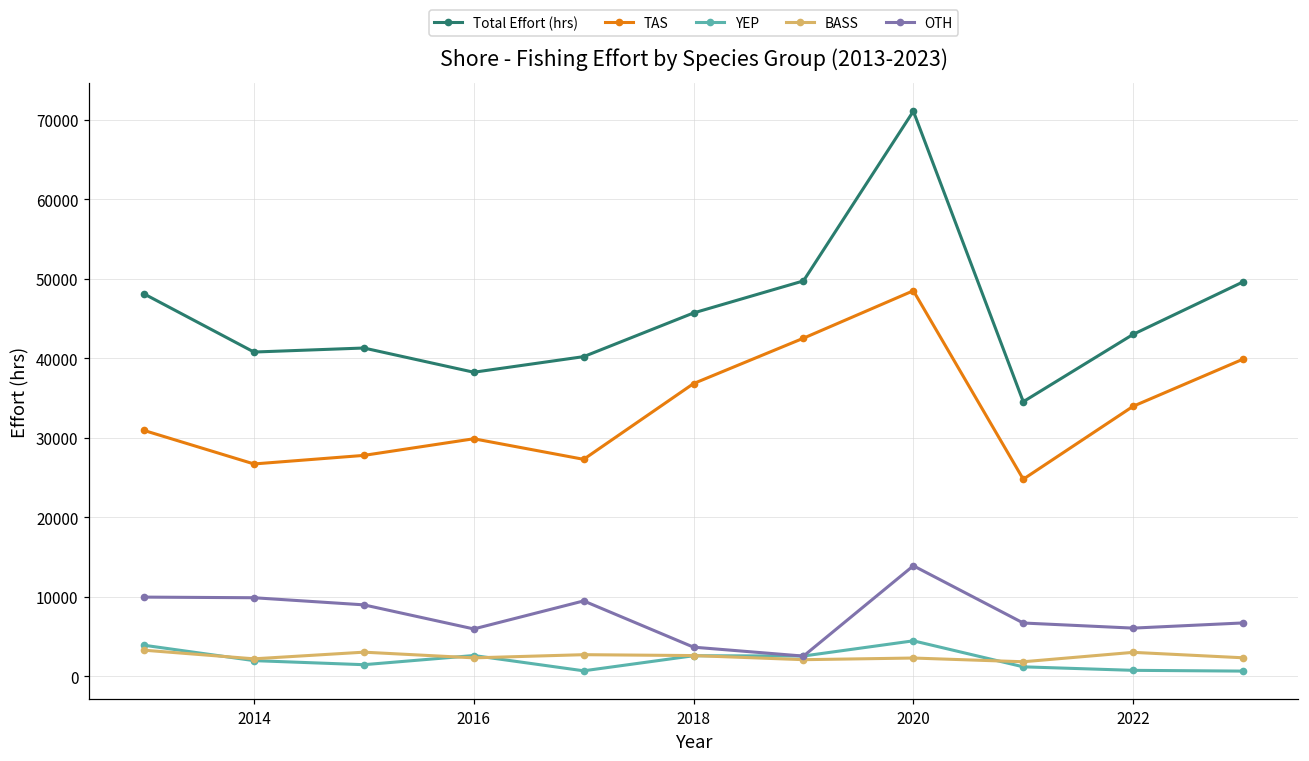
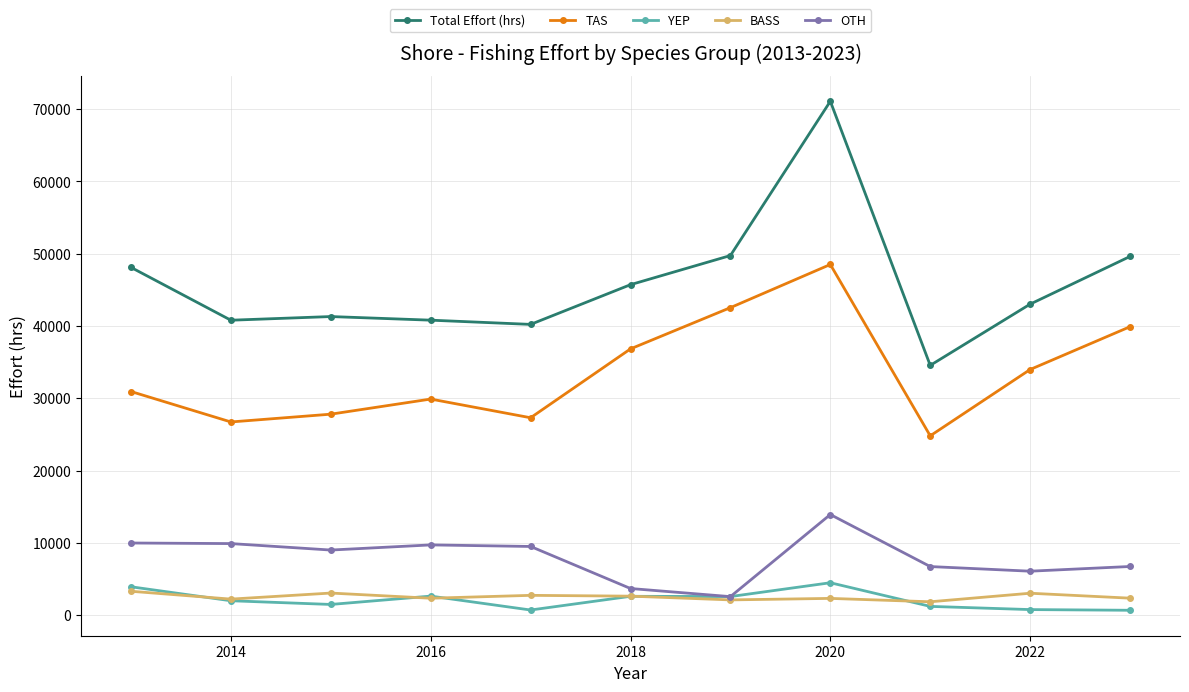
Total Effort (hrs), 2016: 38000 -> 41000
OTH, 2016: 6000 -> 10000
